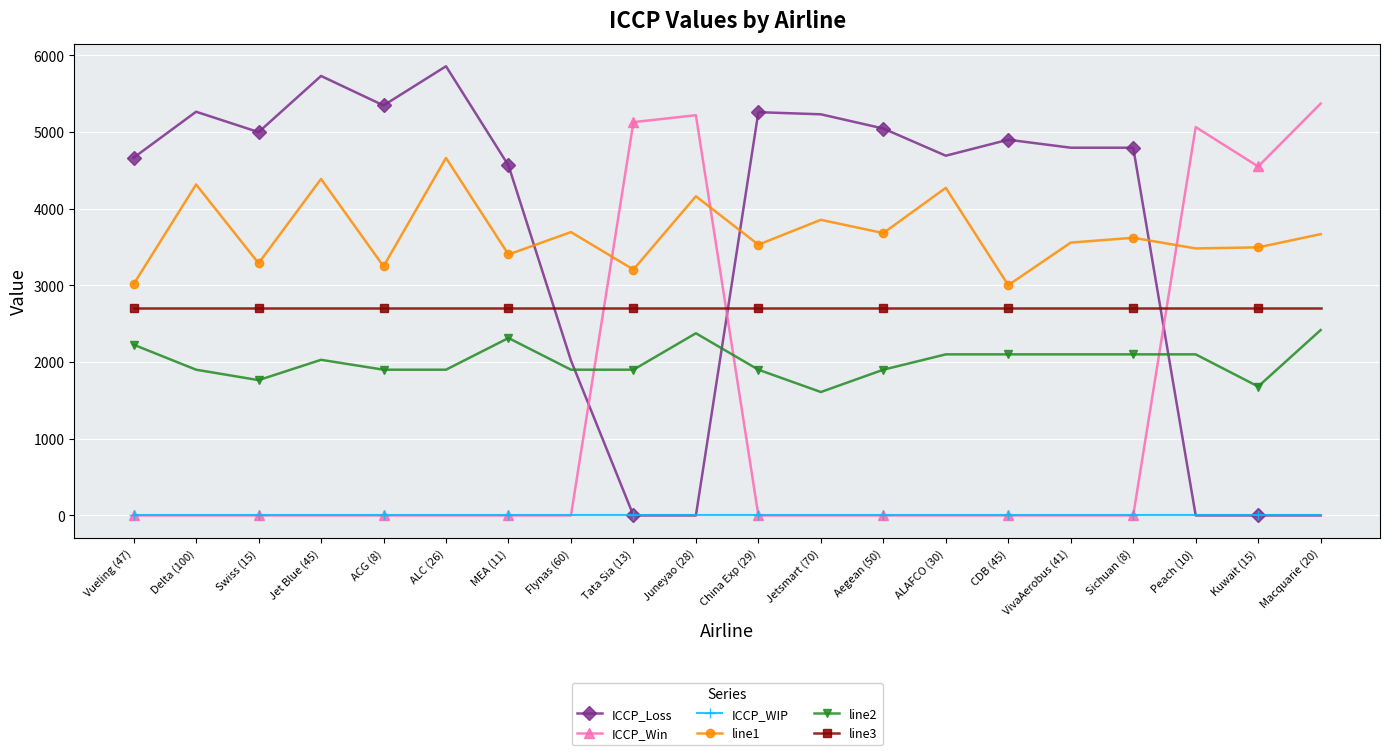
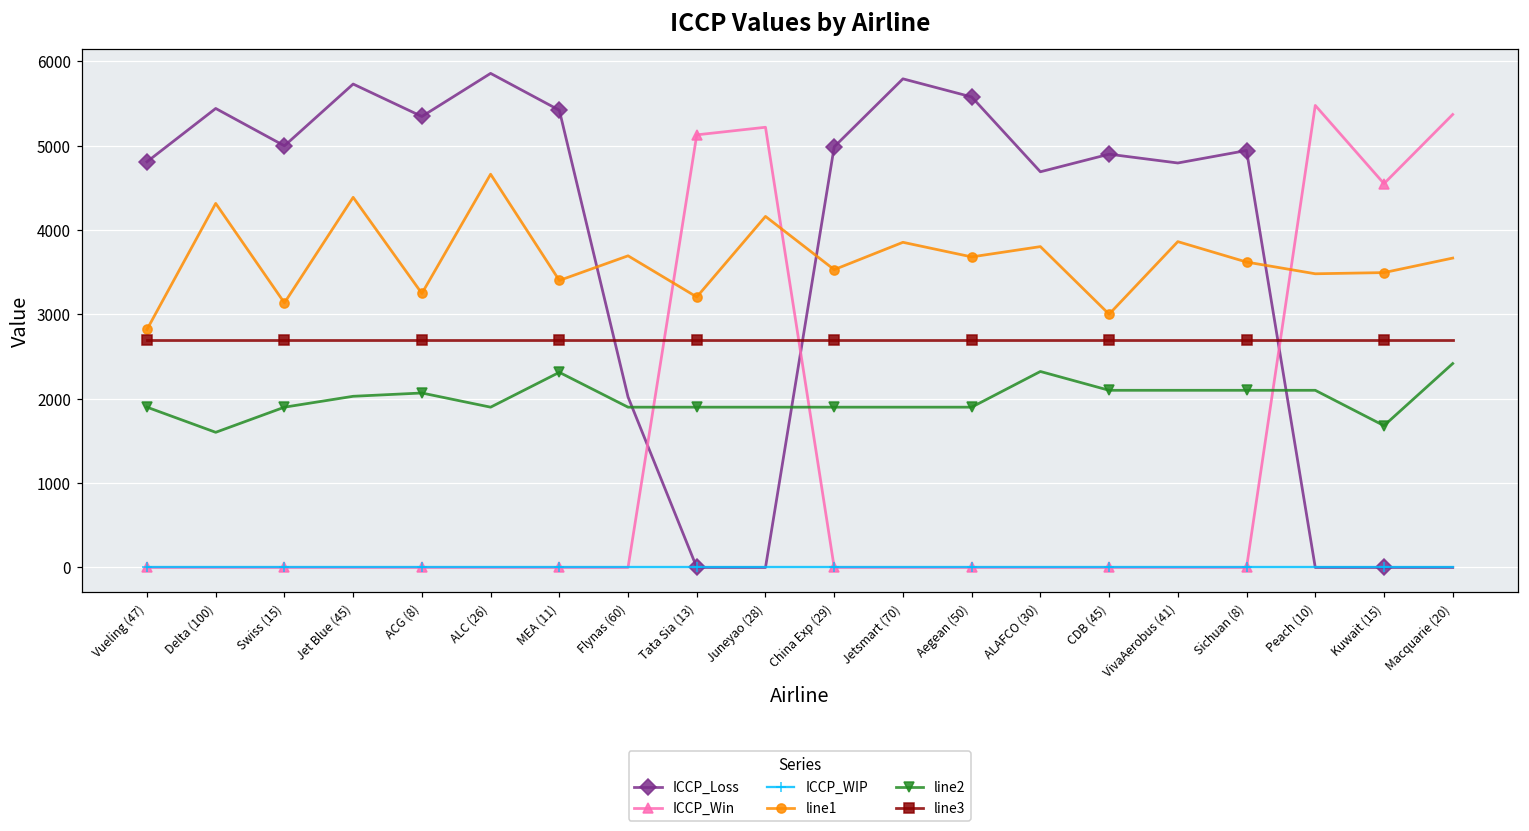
ICCP_Loss, Vueling (47): 4700 -> 4800
line1, Vueling (47): 3000 -> 2800
line2, Vueling (47): 2200 -> 1900
ICCP_Loss, Delta (100): 5300 -> 5400
line2, Delta (100): 1900 -> 1600
line1, Swiss (15): 3300 -> 3100
line2, Swiss (15): 1800 -> 1900
line2, ACG (8): 1900 -> 2100
ICCP_Loss, MEA (11): 4600 -> 5400
line2, Juneyao (28): 2400 -> 1900
ICCP_Loss, China Exp (29): 5300 -> 5000
ICCP_Loss, Jetsmart (70): 5200 -> 5800
line2, Jetsmart (70): 1600 -> 1900
ICCP_Loss, Aegean (50): 5000 -> 5600
line1, ALAFCO (30): 4300 -> 3800
line2, ALAFCO (30): 2100 -> 2300
line1, VivaAerobus (41): 3600 -> 3900
ICCP_Loss, Sichuan (8): 4800 -> 4900
ICCP_Win, Peach (10): 5100 -> 5500
